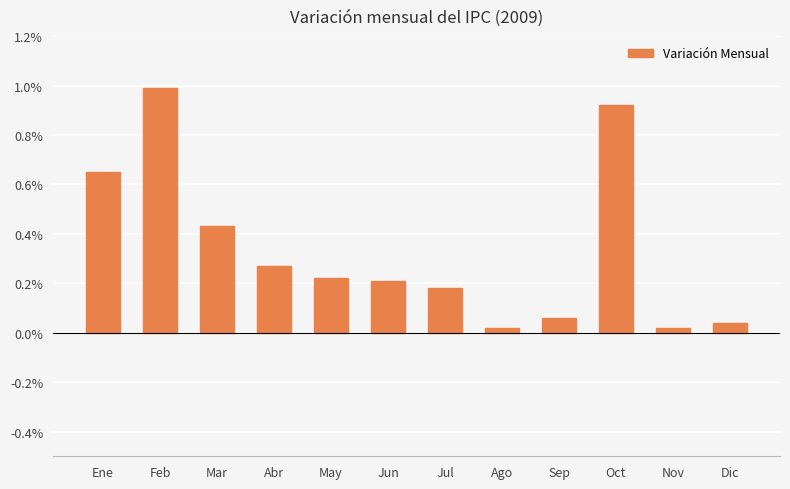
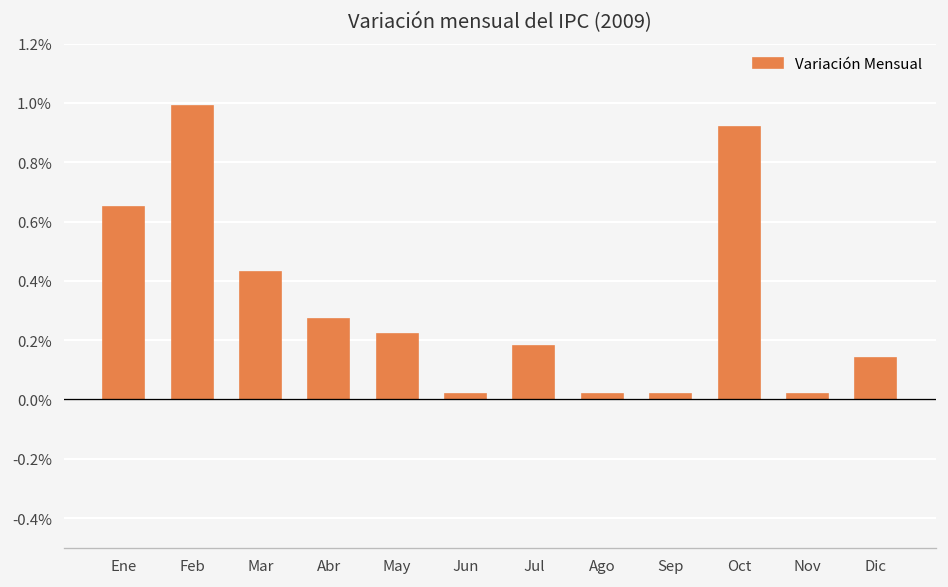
Jun: 0.21% -> 0.02%
Sep: 0.06% -> 0.02%
Dic: 0.04% -> 0.14%
